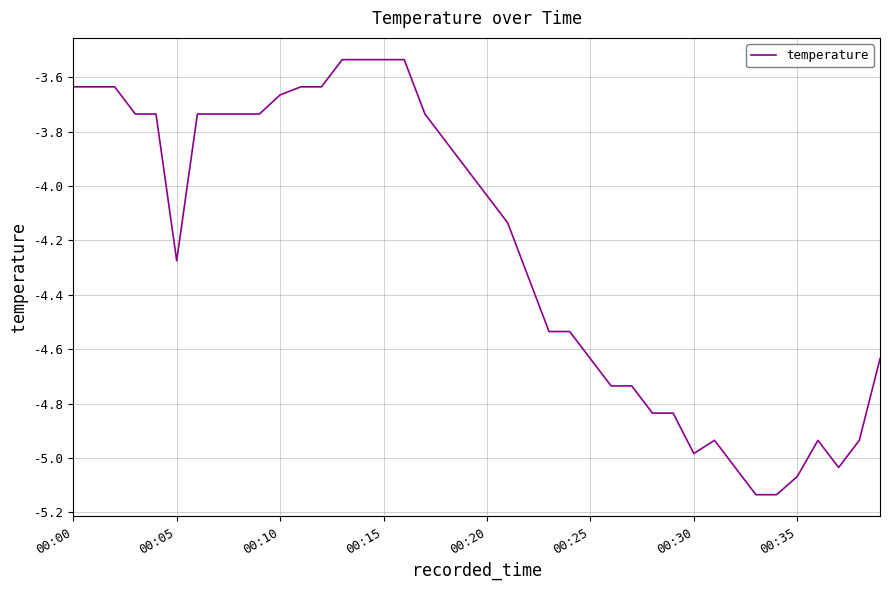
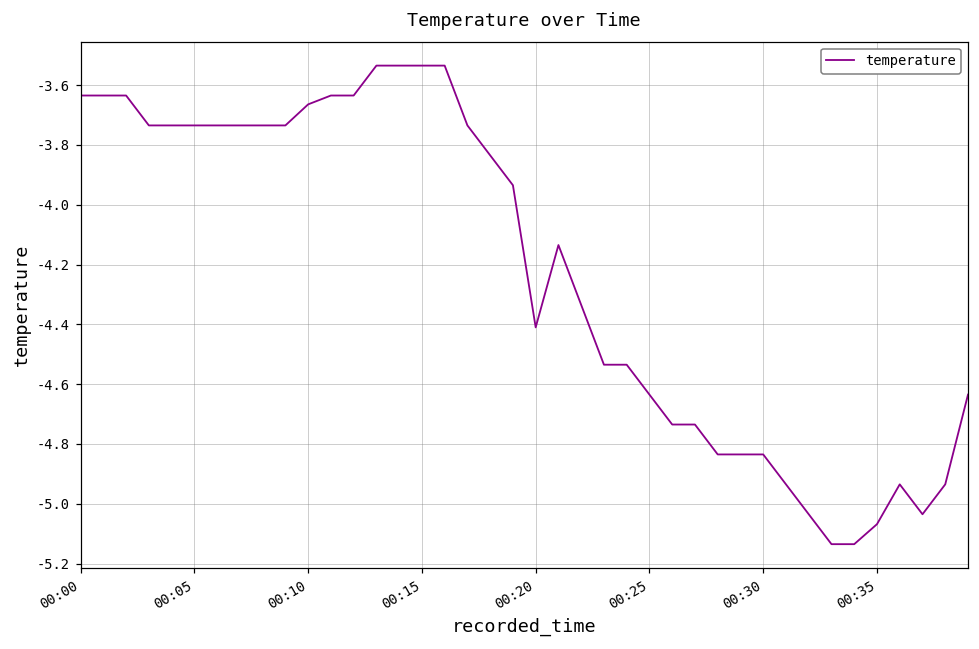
00:05: -4.27 -> -3.73
00:20: -4.03 -> -4.41
00:30: -4.98 -> -4.83
